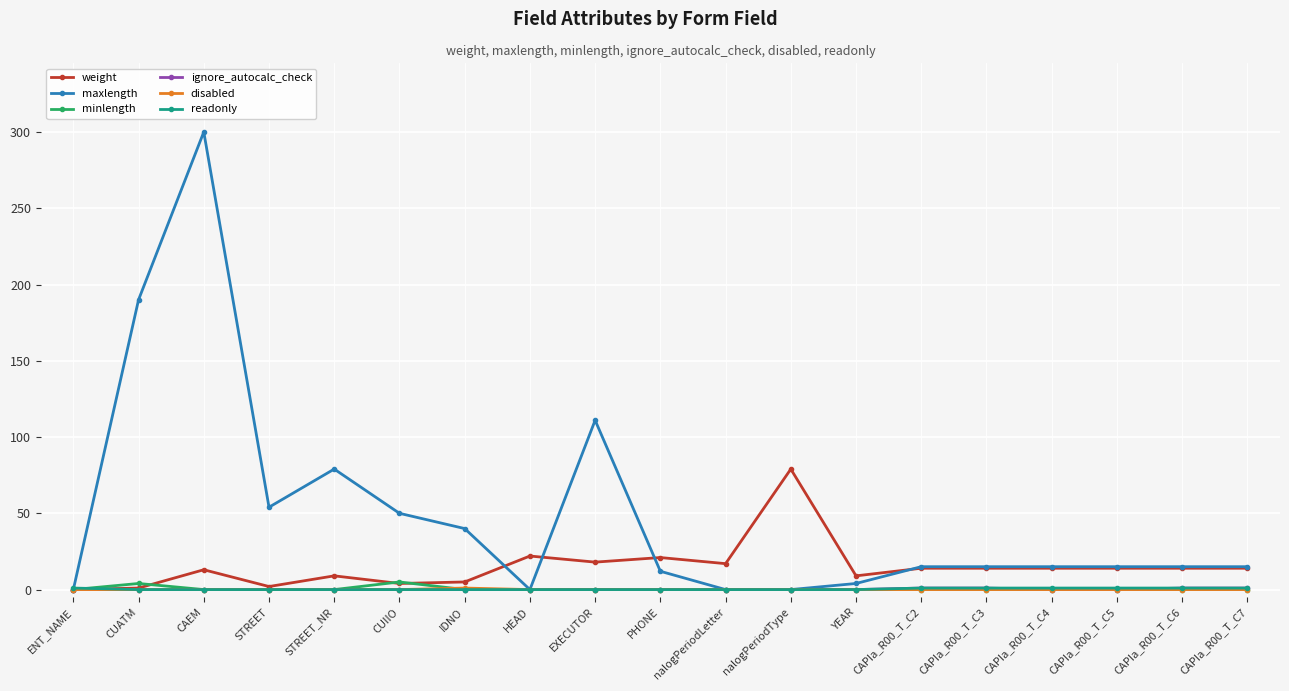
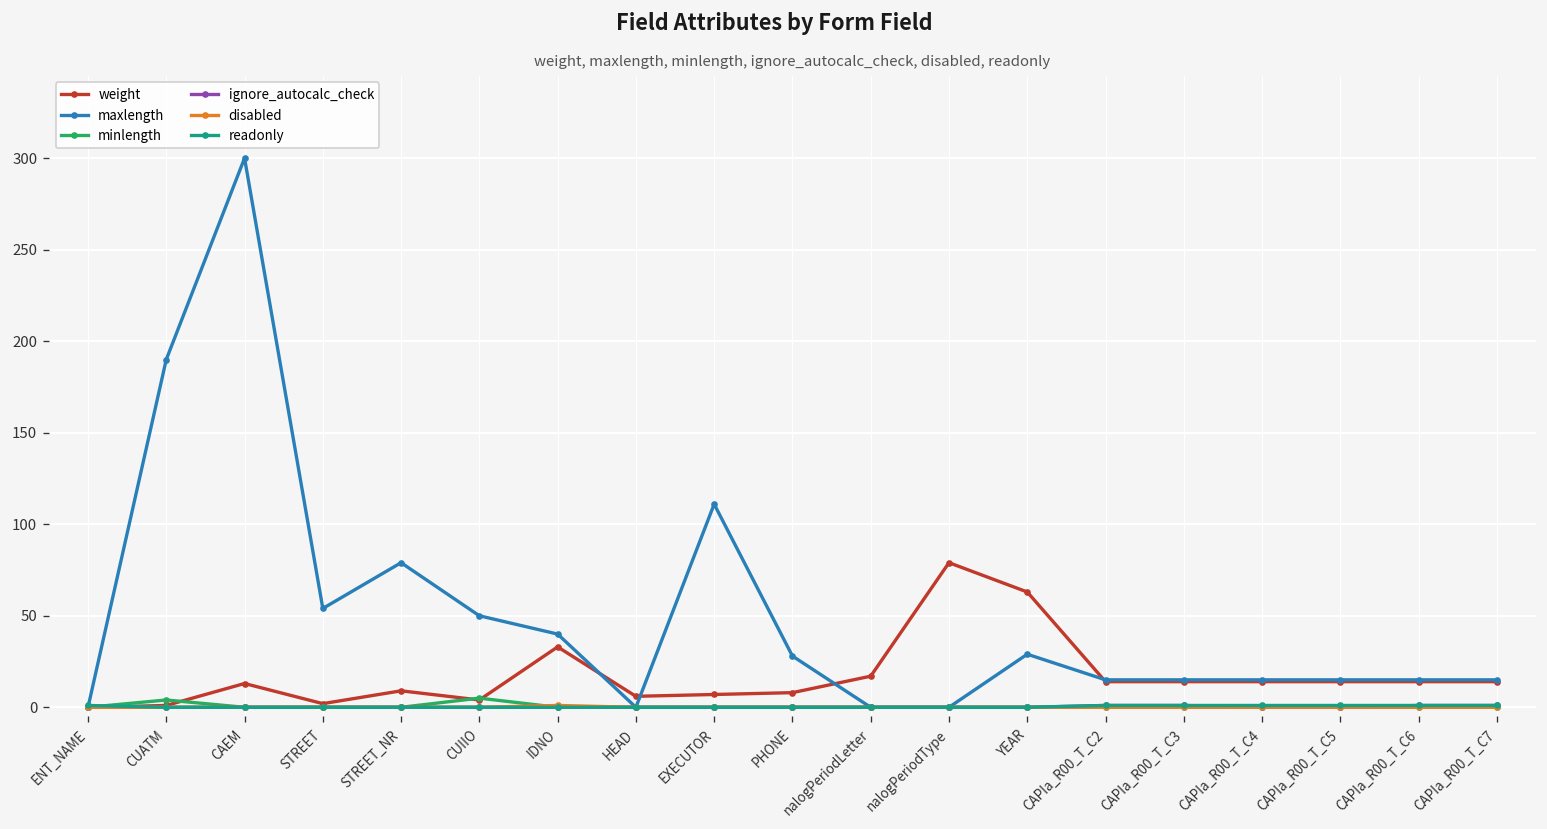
weight, IDNO: 5 -> 33
weight, HEAD: 22 -> 6
weight, EXECUTOR: 18 -> 7
weight, PHONE: 21 -> 8
maxlength, PHONE: 12 -> 28
weight, YEAR: 9 -> 63
maxlength, YEAR: 4 -> 29
